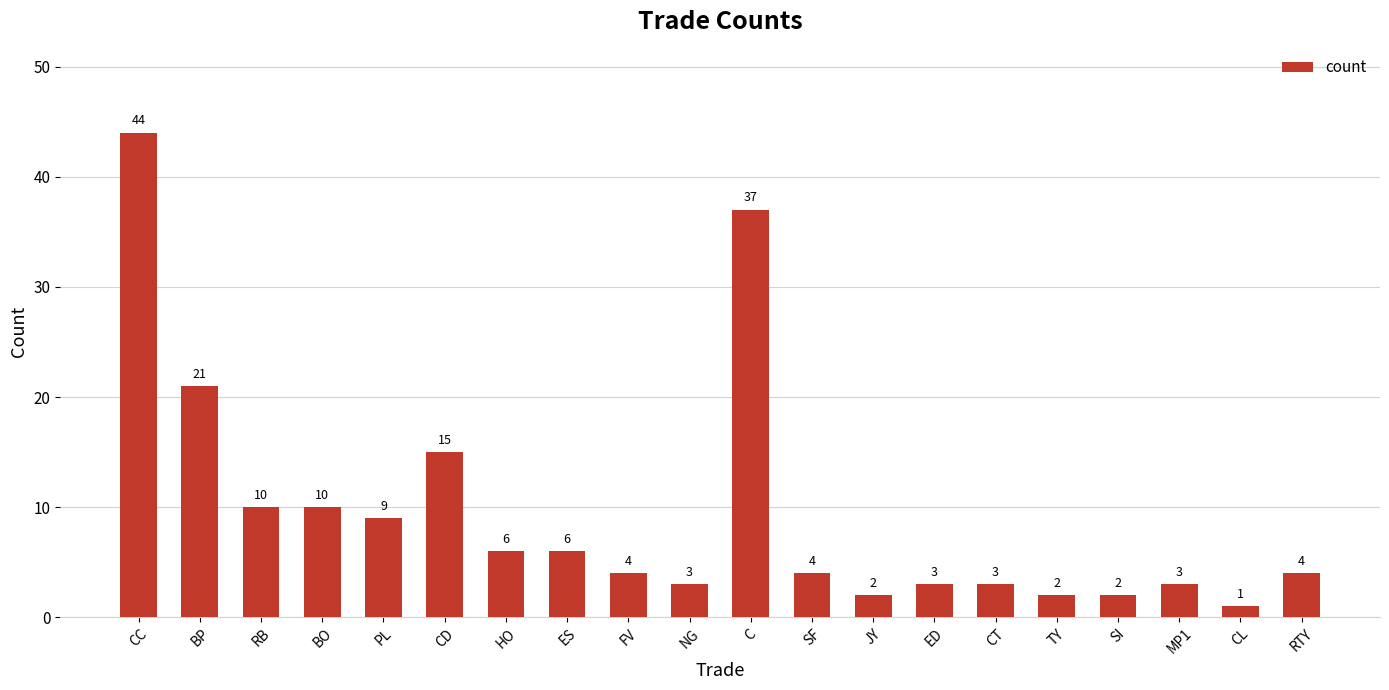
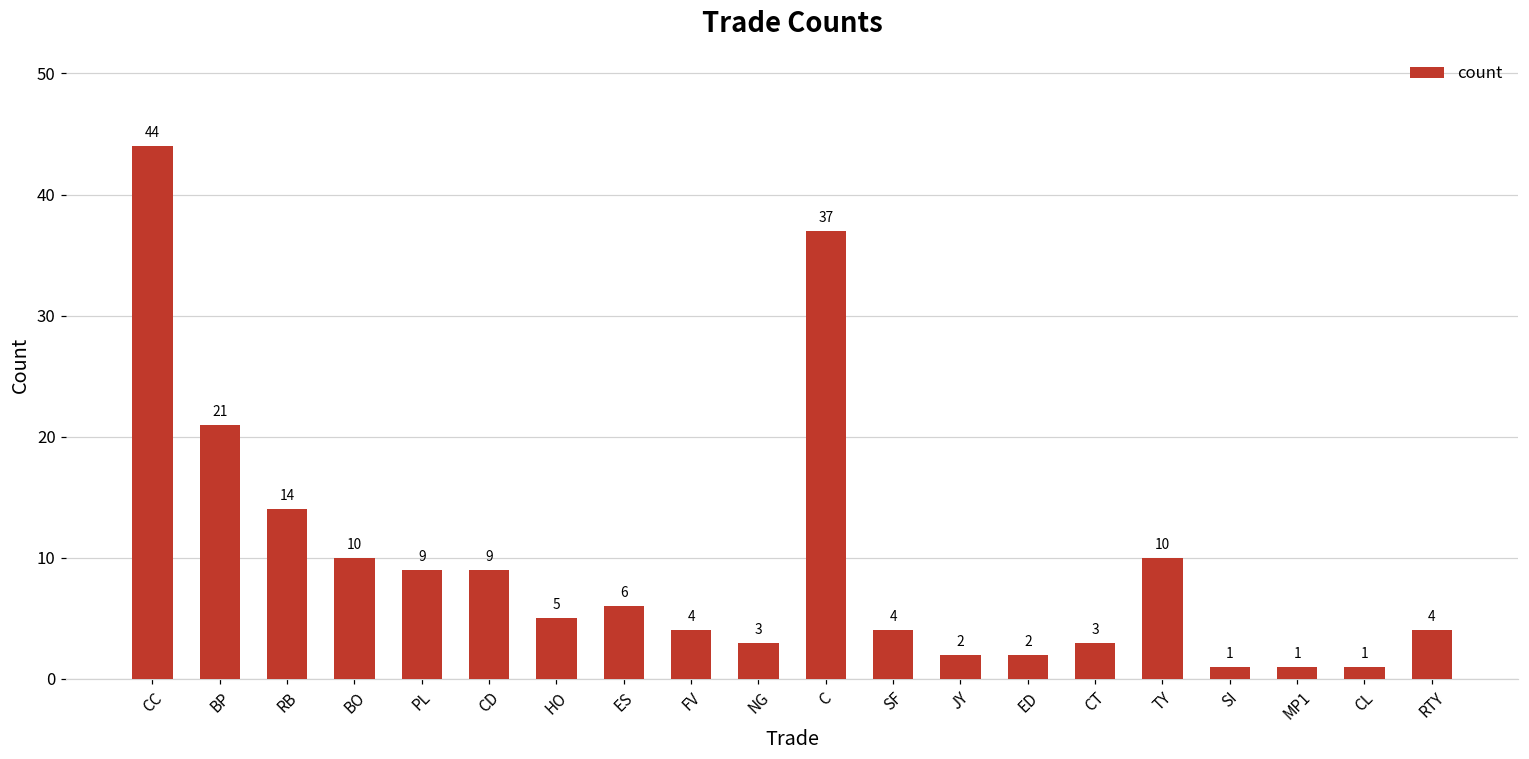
RB: 10 -> 14
CD: 15 -> 9
HO: 6 -> 5
ED: 3 -> 2
TY: 2 -> 10
SI: 2 -> 1
MP1: 3 -> 1
